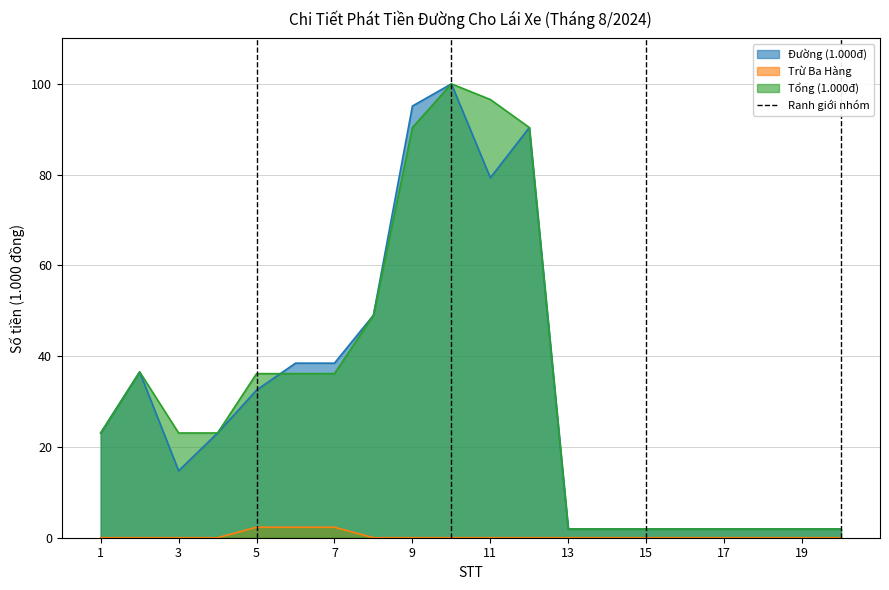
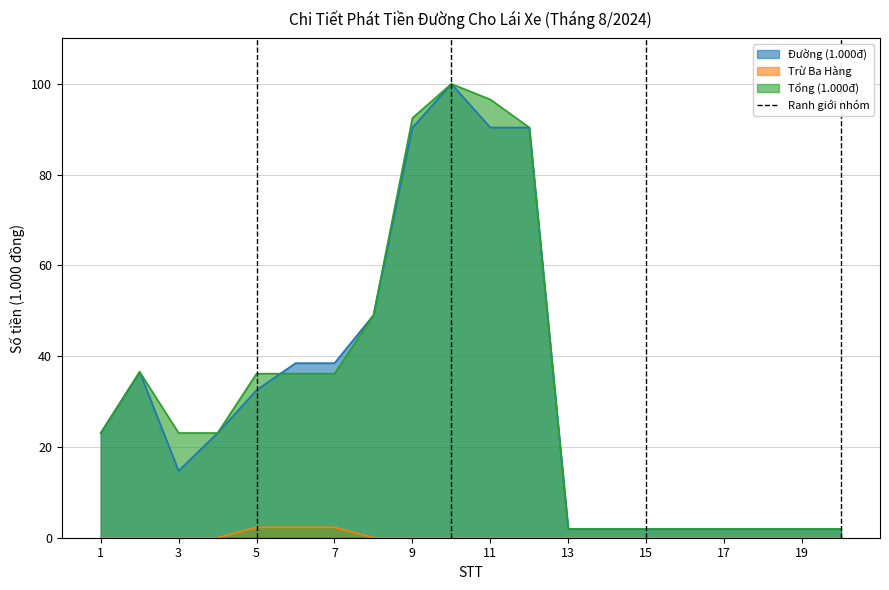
Đường (1.000đ), 9: 95 -> 90
Tổng (1.000đ), 9: 90 -> 92
Đường (1.000đ), 11: 79 -> 90
